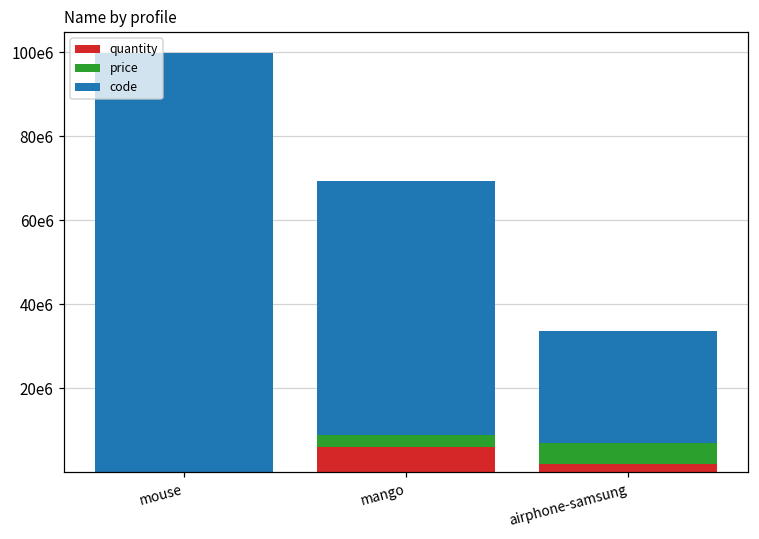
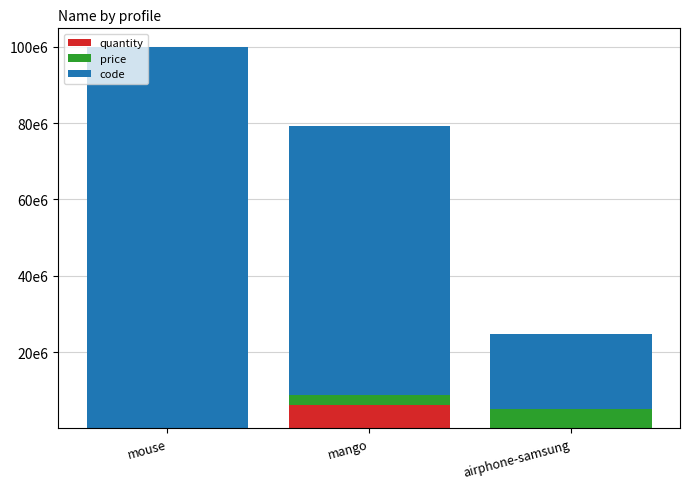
code, mango: 61000000 -> 70000000
quantity, airphone-samsung: 2000000 -> 0
code, airphone-samsung: 26000000 -> 20000000
